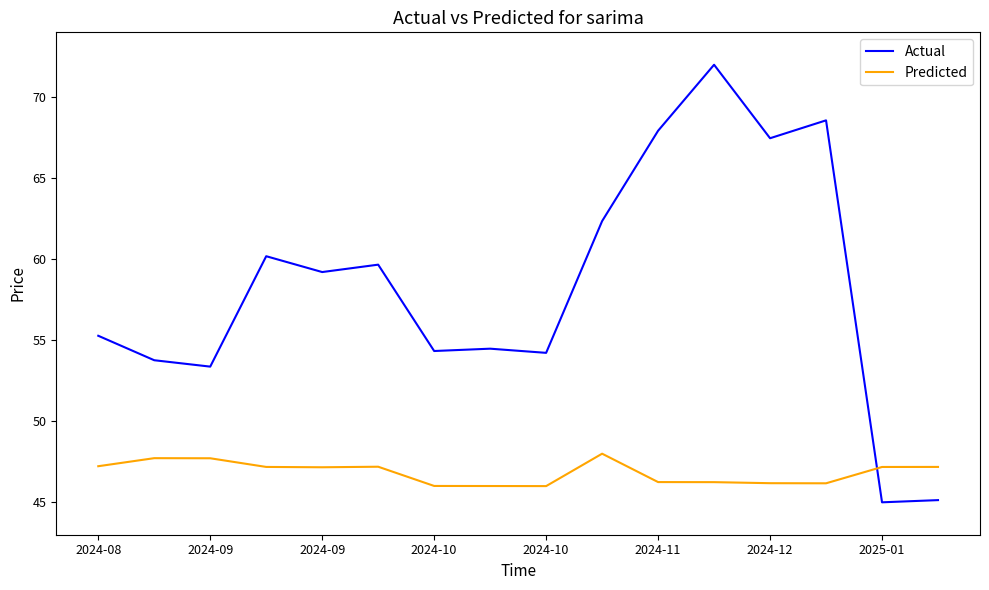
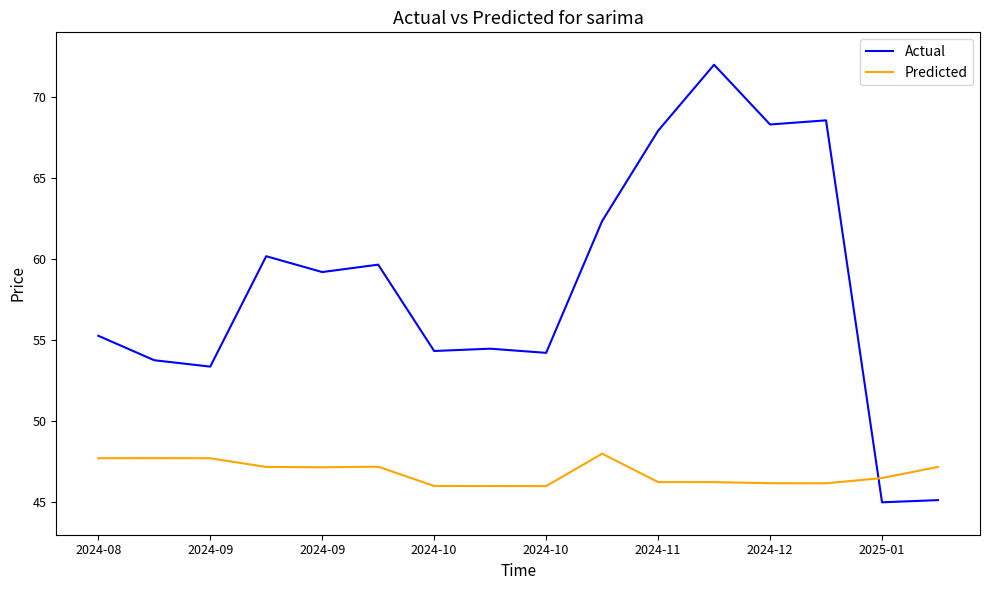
Predicted, 2024-08: 47.2 -> 47.7
Actual, 2024-12: 67.5 -> 68.3
Predicted, 2025-01: 47.2 -> 46.5
